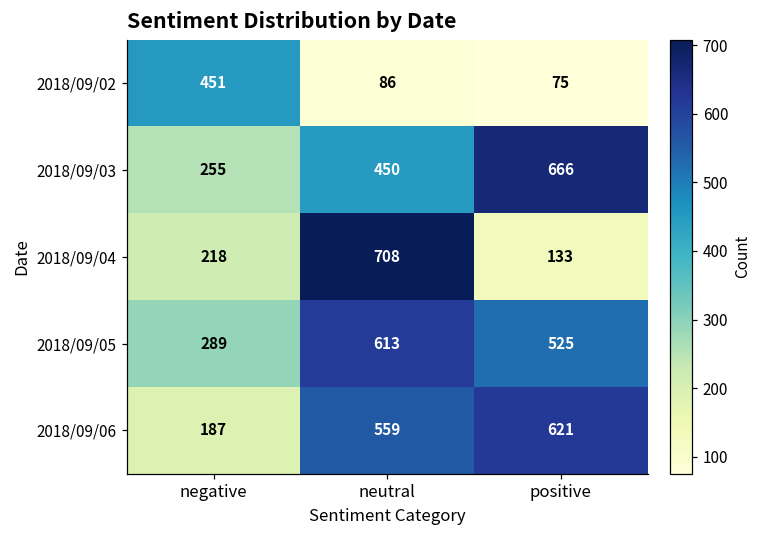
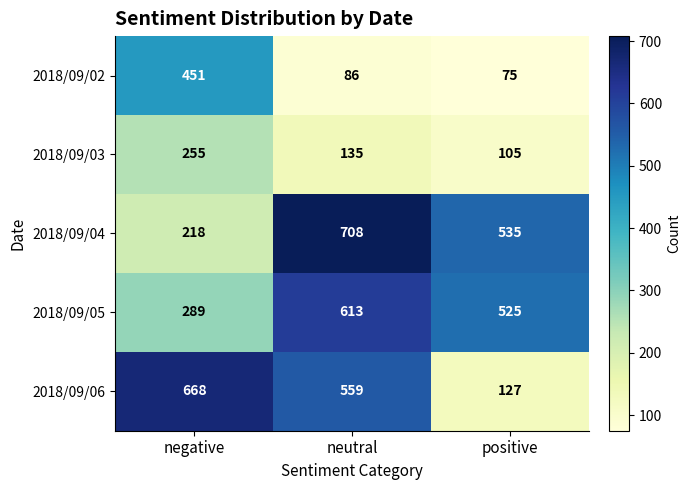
2018/09/03, neutral: 450 -> 135
2018/09/03, positive: 666 -> 105
2018/09/04, positive: 133 -> 535
2018/09/06, negative: 187 -> 668
2018/09/06, positive: 621 -> 127
